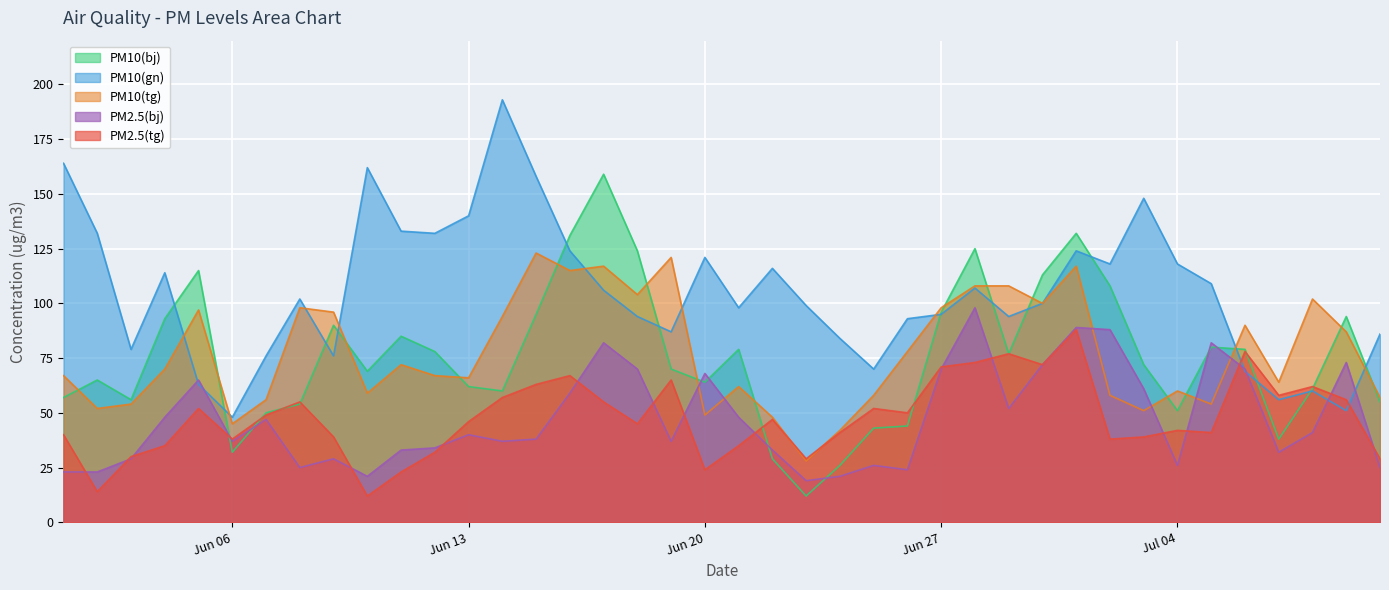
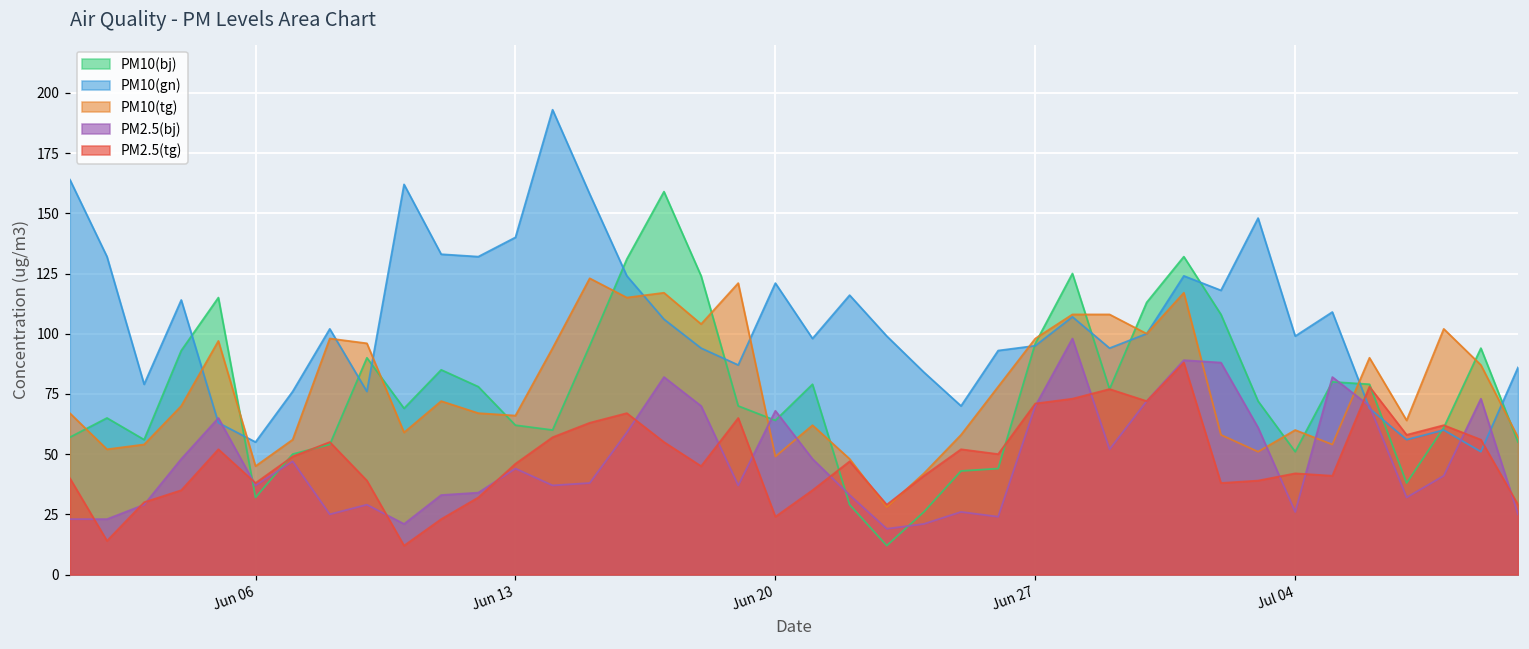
PM10(gn), Jun 06: 48 -> 55
PM2.5(bj), Jun 13: 40 -> 44
PM10(gn), Jul 04: 118 -> 99
